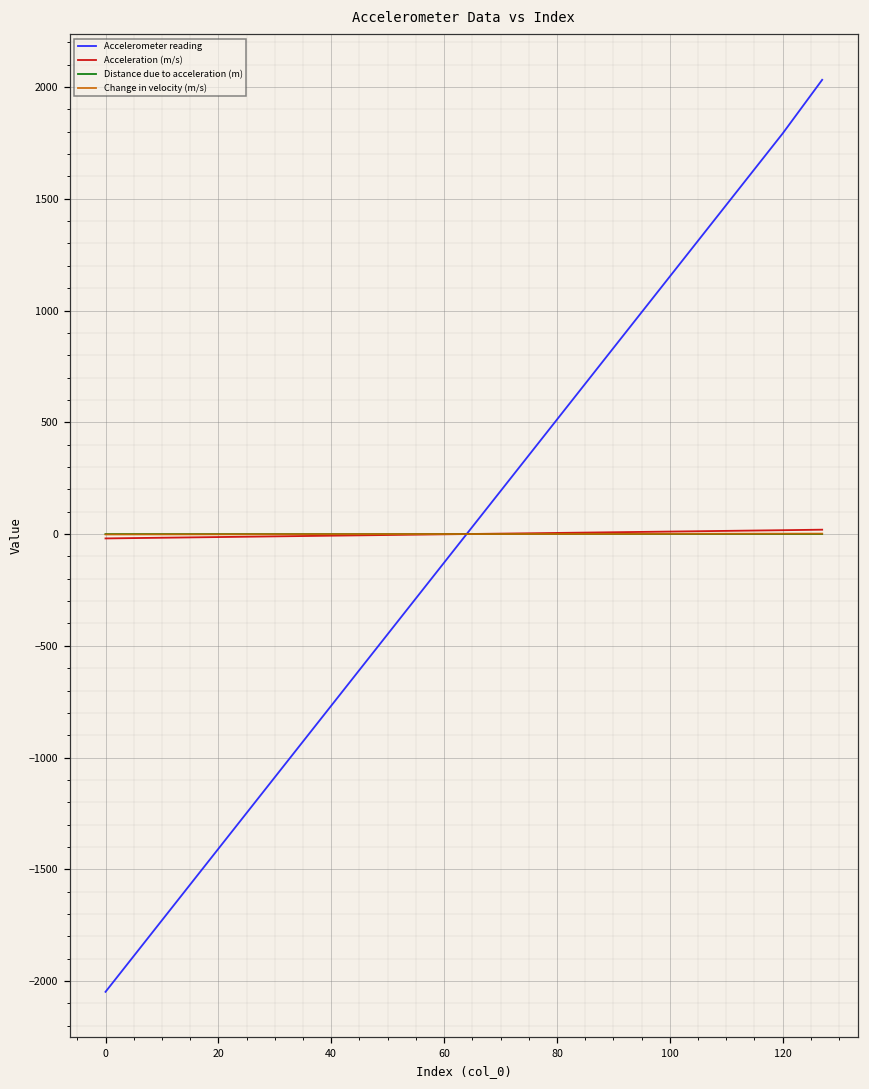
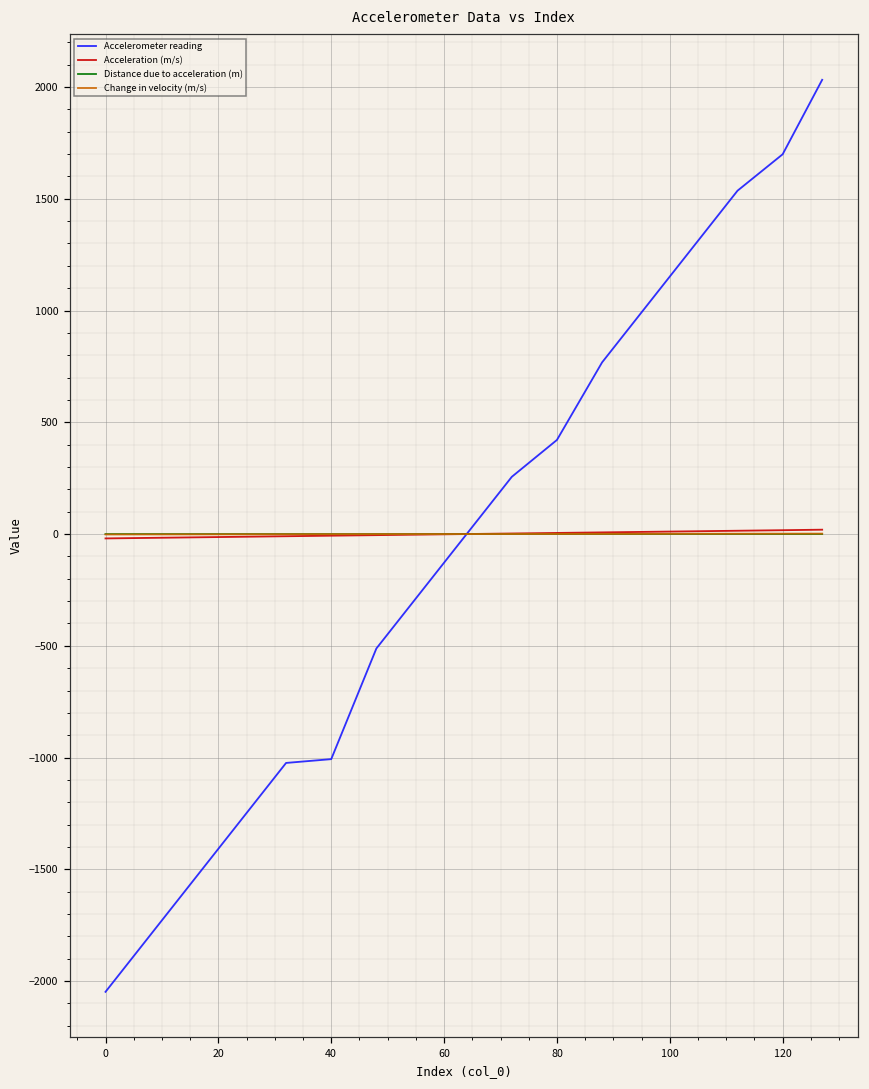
Accelerometer reading, 40: -770 -> -1010
Accelerometer reading, 80: 510 -> 420
Accelerometer reading, 120: 1790 -> 1700
